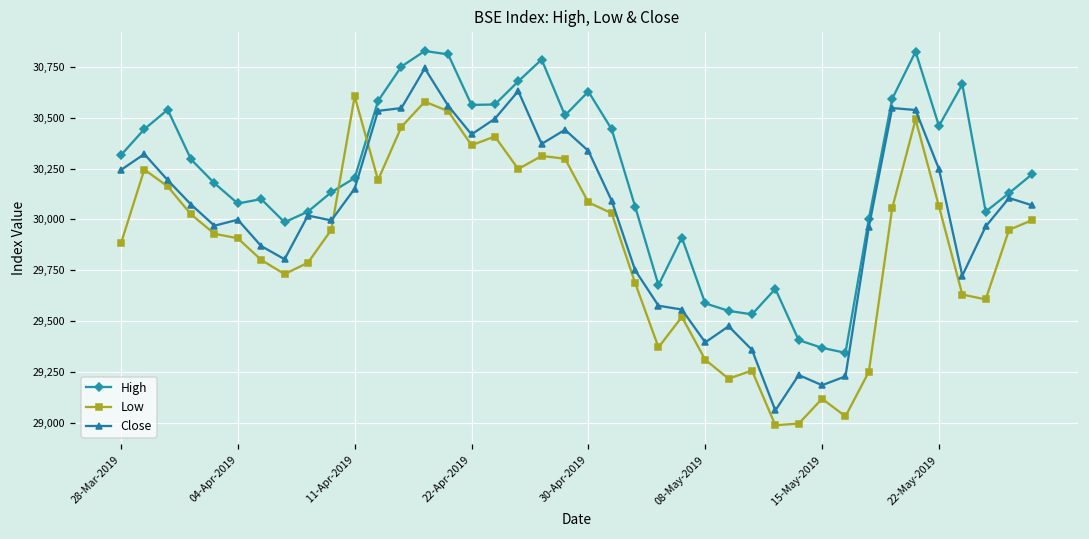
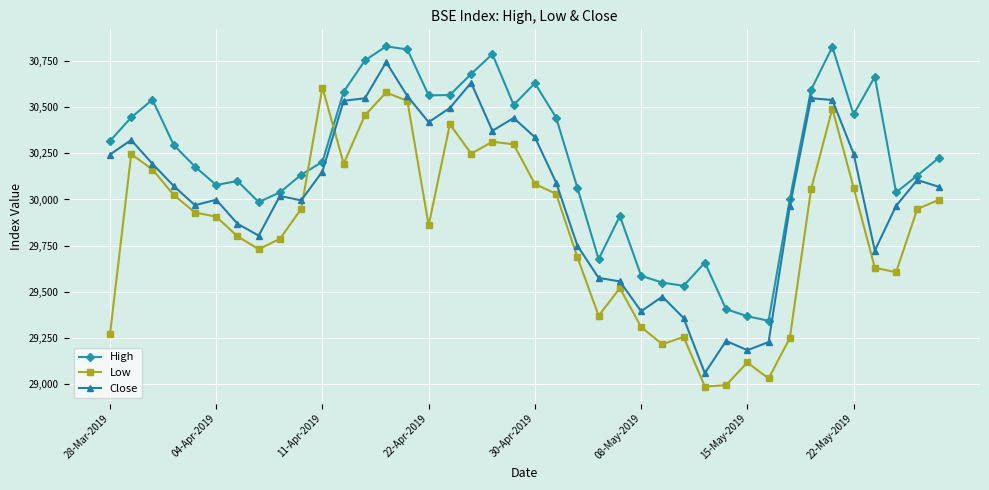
Low, 28-Mar-2019: 29,880 -> 29,270
Low, 22-Apr-2019: 30,370 -> 29,860
